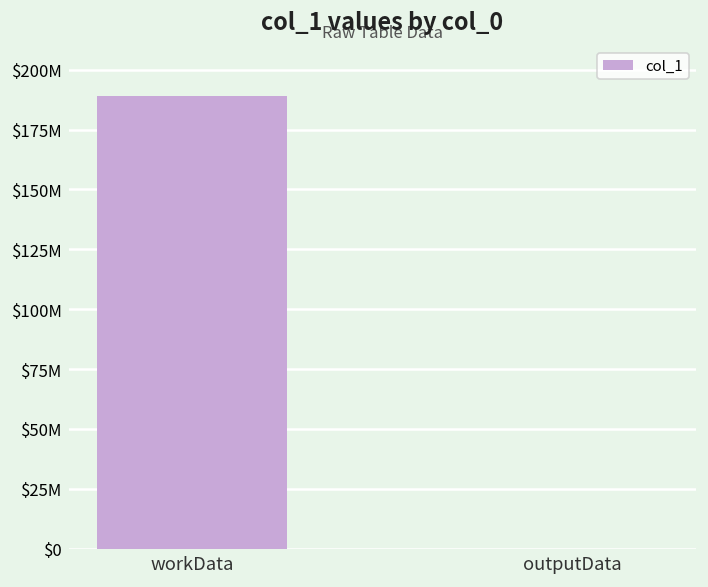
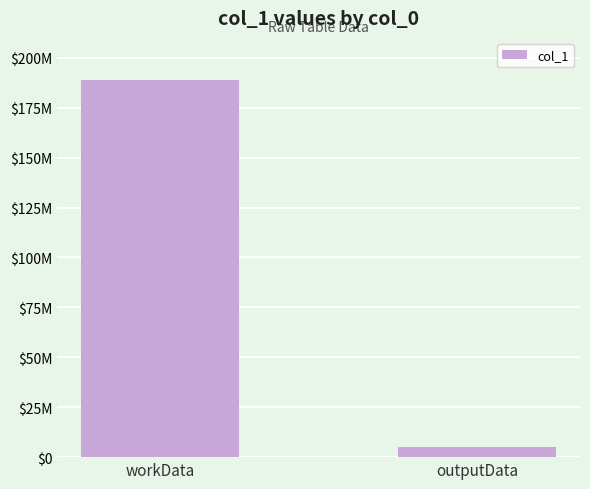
outputData: $0 -> $5000000
